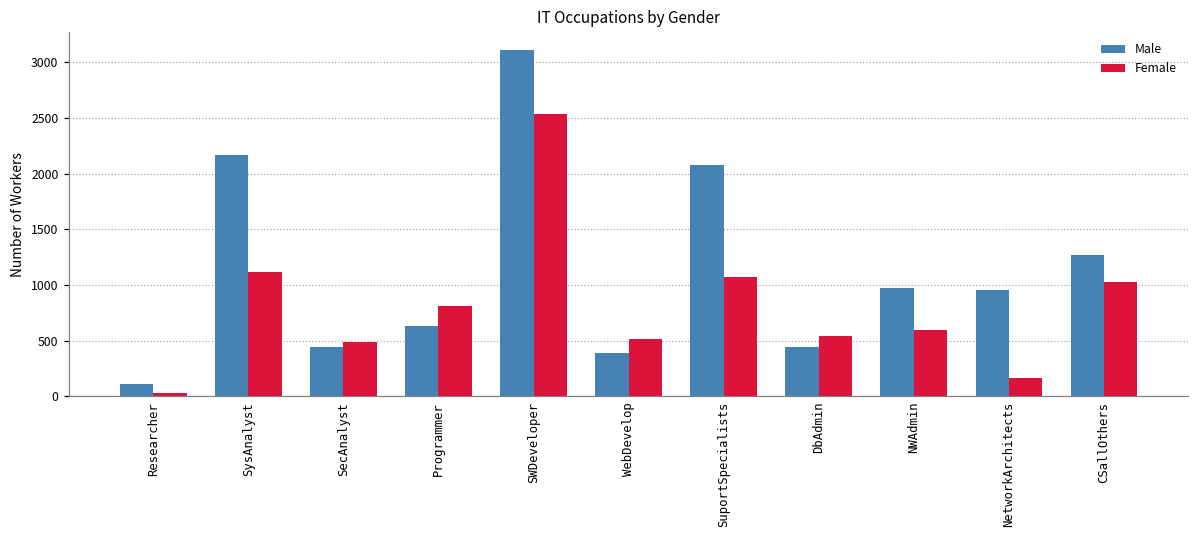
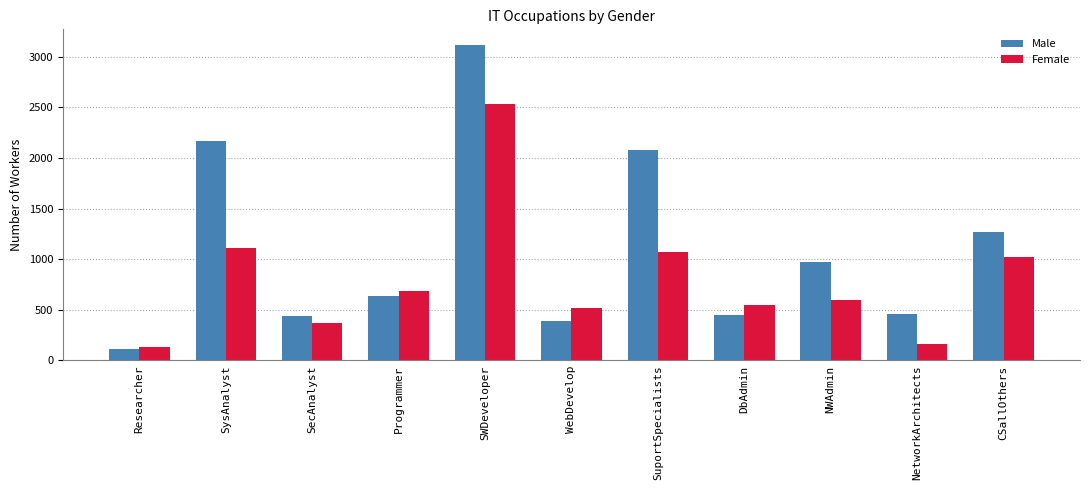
Female, Researcher: 40 -> 130
Female, SecAnalyst: 490 -> 370
Female, Programmer: 810 -> 690
Male, NetworkArchitects: 960 -> 460
